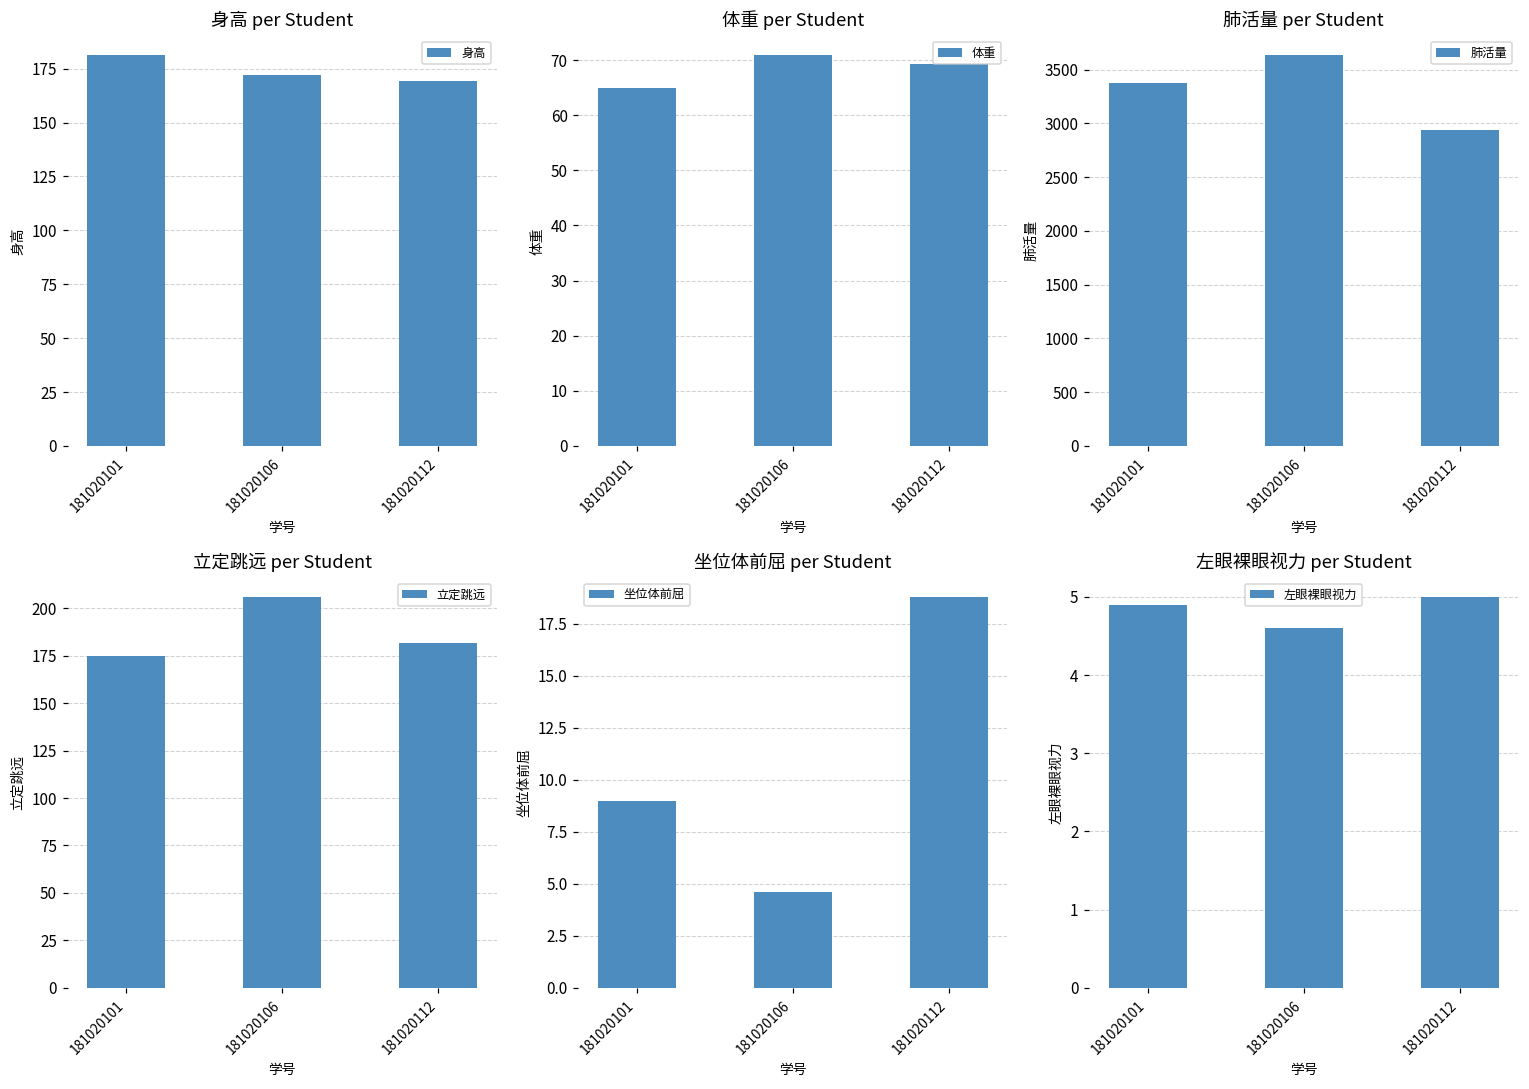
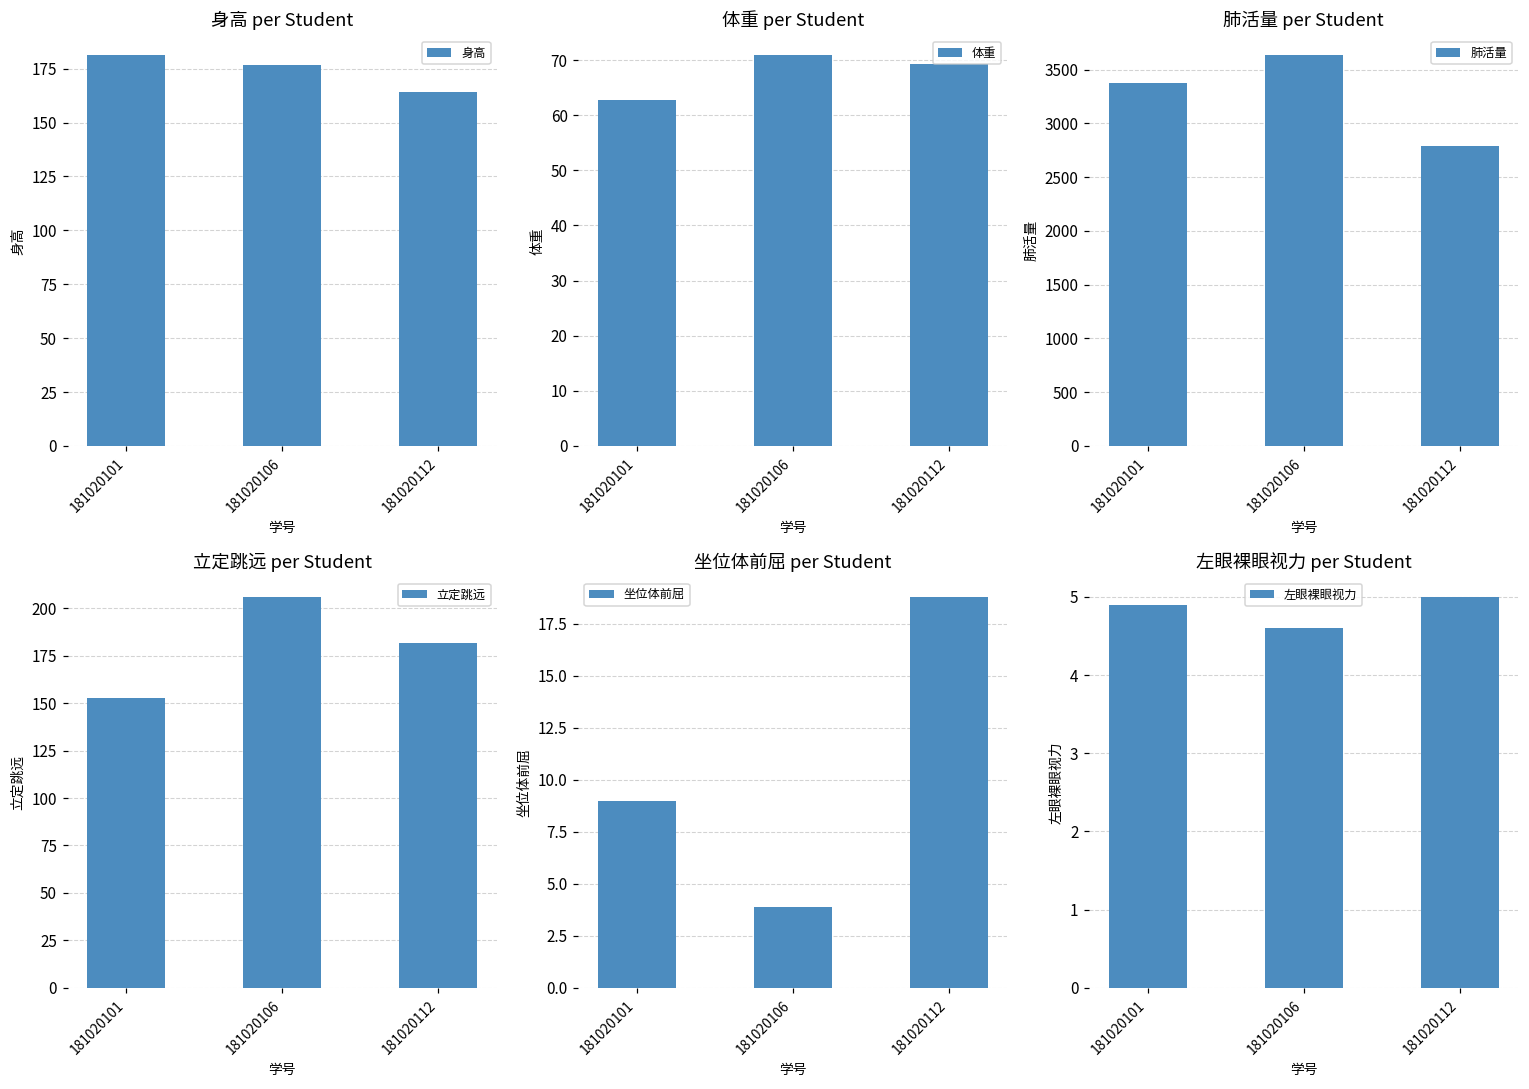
身高 per Student, 181020106: 172 -> 177
身高 per Student, 181020112: 169 -> 164
体重 per Student, 181020101: 65 -> 63
肺活量 per Student, 181020112: 2900 -> 2800
立定跳远 per Student, 181020101: 175 -> 153
坐位体前屈 per Student, 181020106: 4.6 -> 3.9
